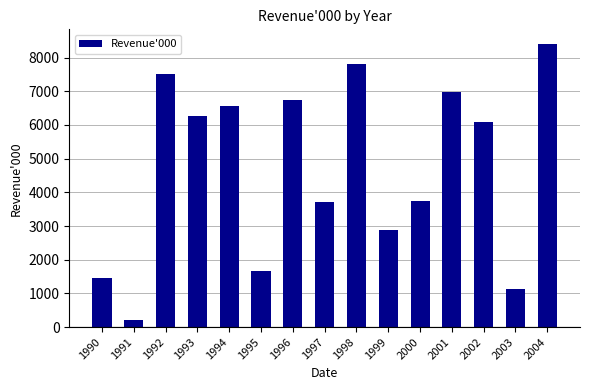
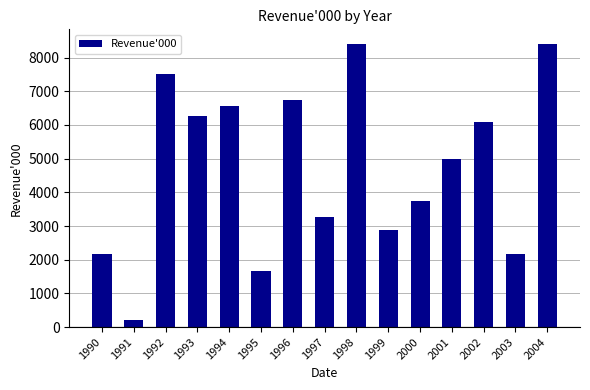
1990: 1500 -> 2200
1997: 3700 -> 3300
1998: 7800 -> 8400
2001: 7000 -> 5000
2003: 1100 -> 2200
